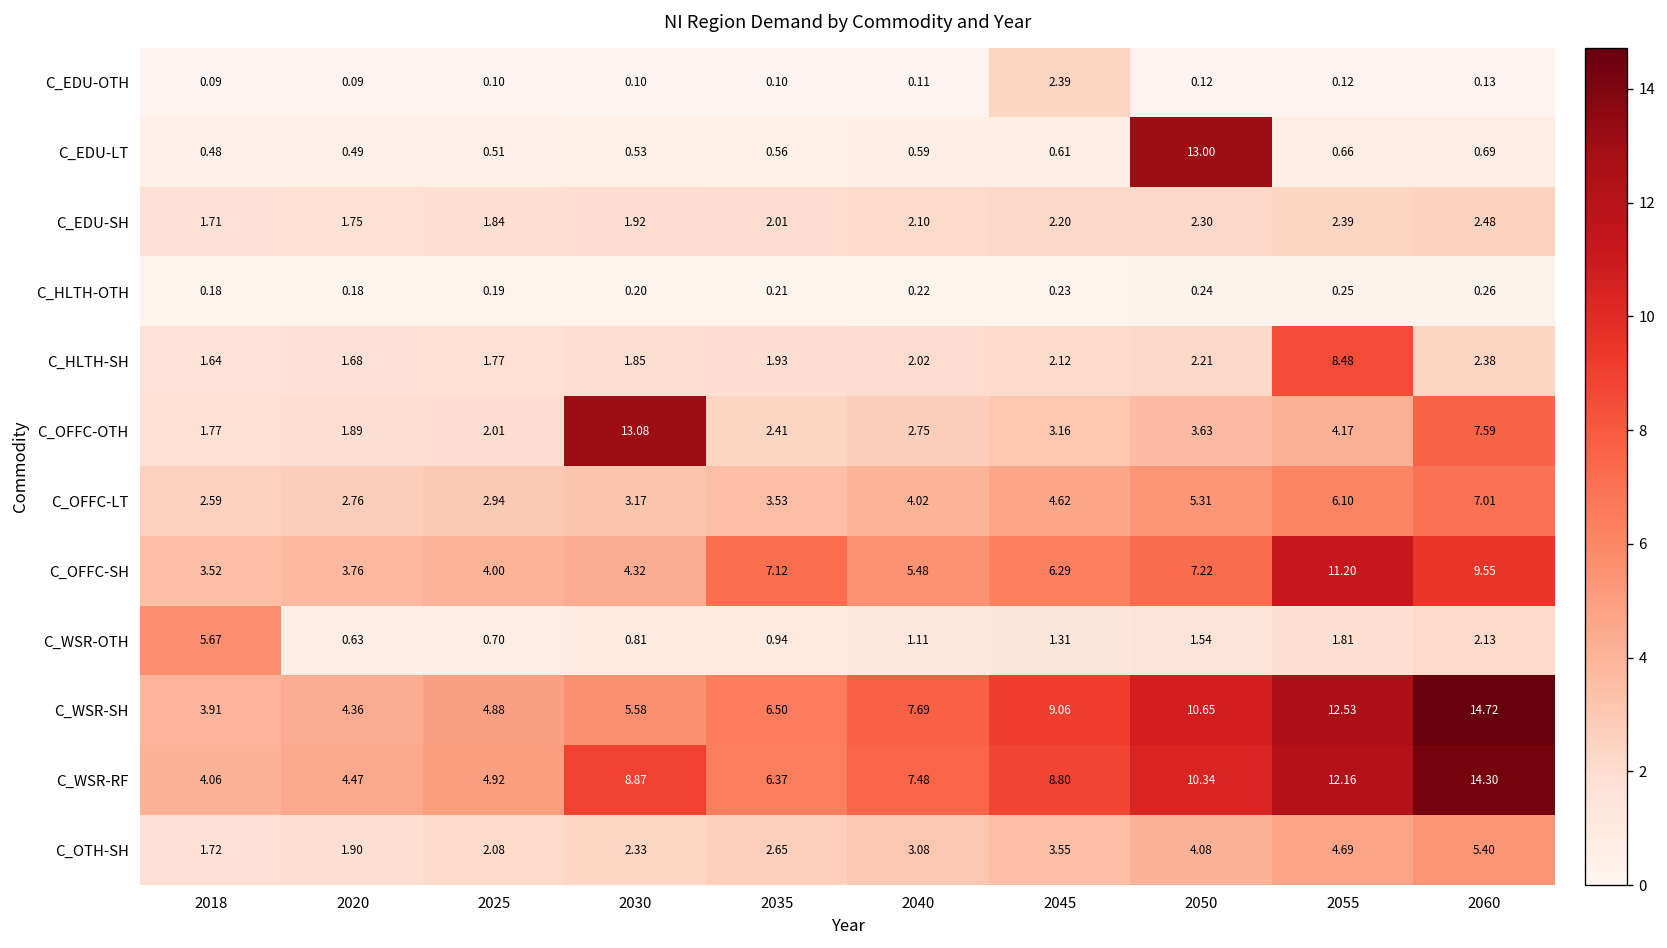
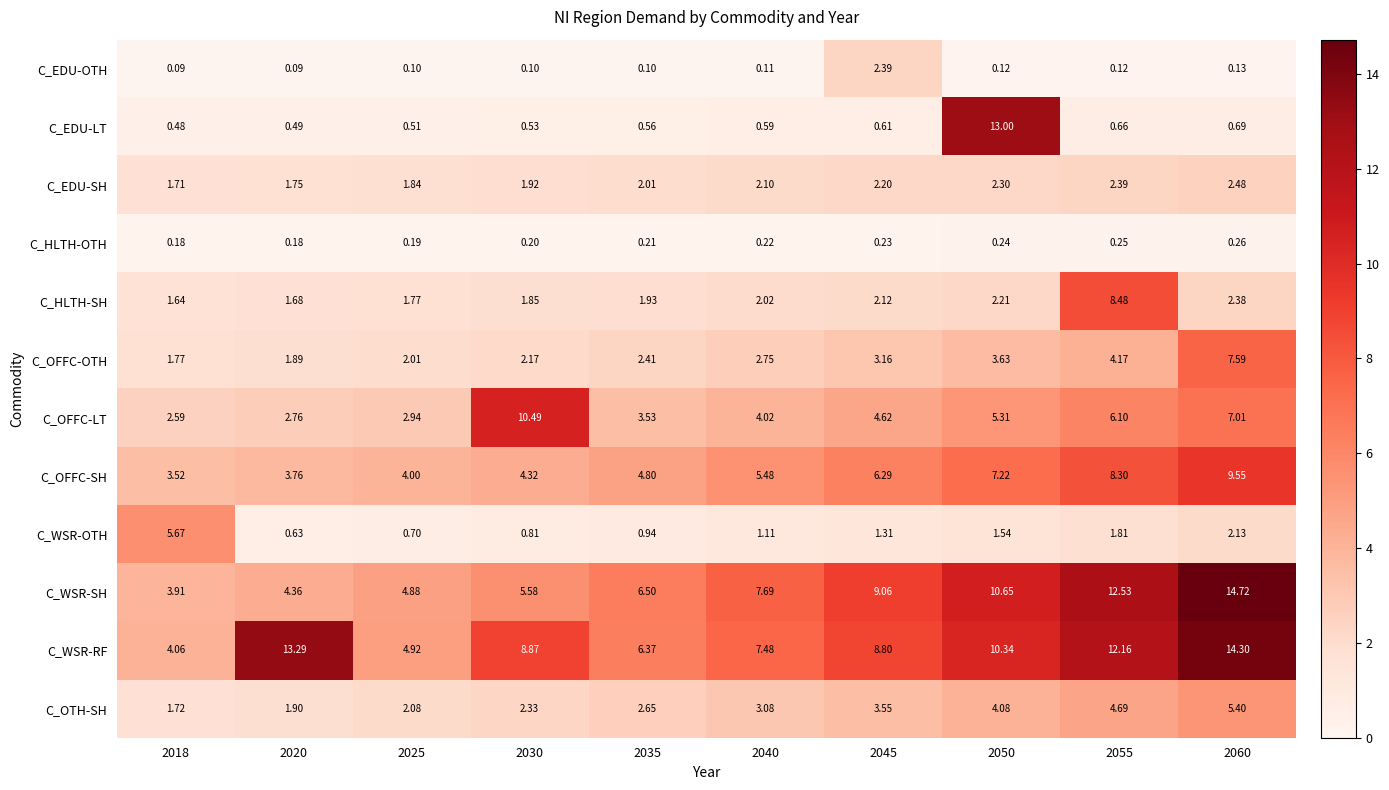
C_OFFC-OTH, 2030: 13.08 -> 2.17
C_OFFC-LT, 2030: 3.17 -> 10.49
C_OFFC-SH, 2035: 7.12 -> 4.80
C_OFFC-SH, 2055: 11.20 -> 8.30
C_WSR-RF, 2020: 4.47 -> 13.29
